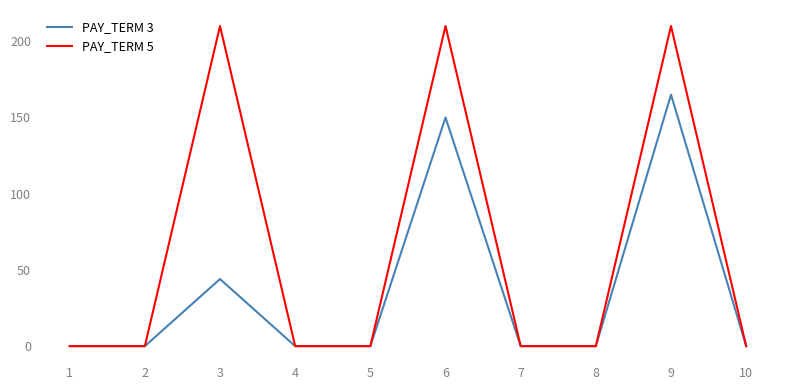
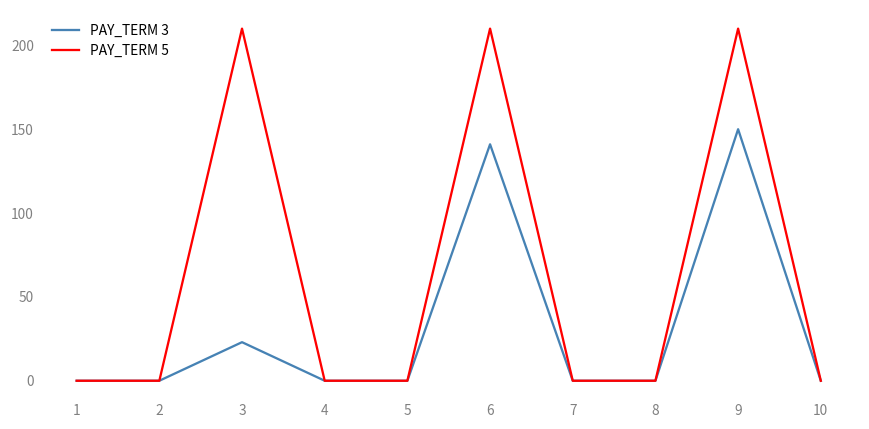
PAY_TERM 3, 3: 44 -> 23
PAY_TERM 3, 6: 150 -> 141
PAY_TERM 3, 9: 165 -> 150
